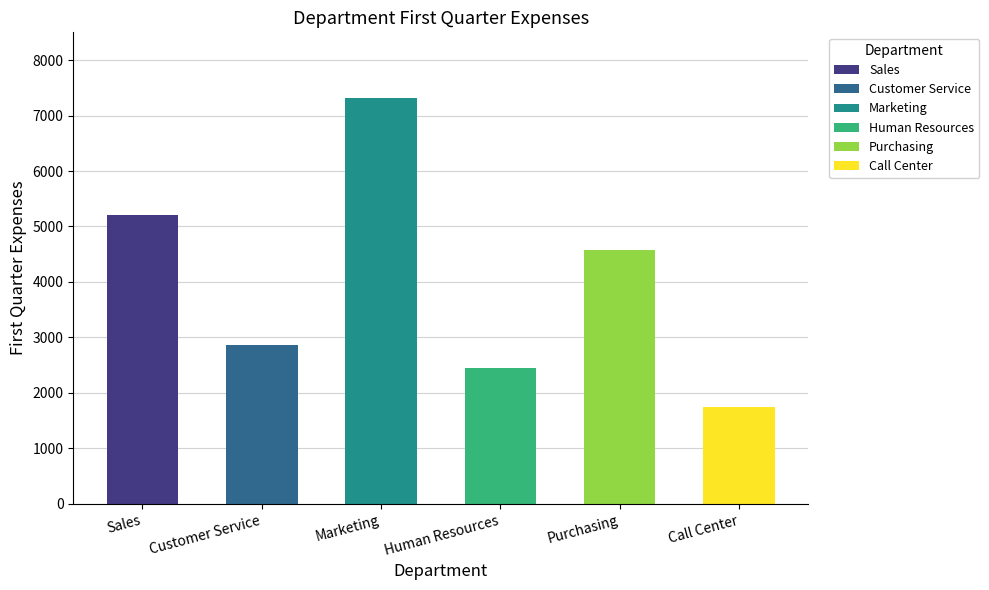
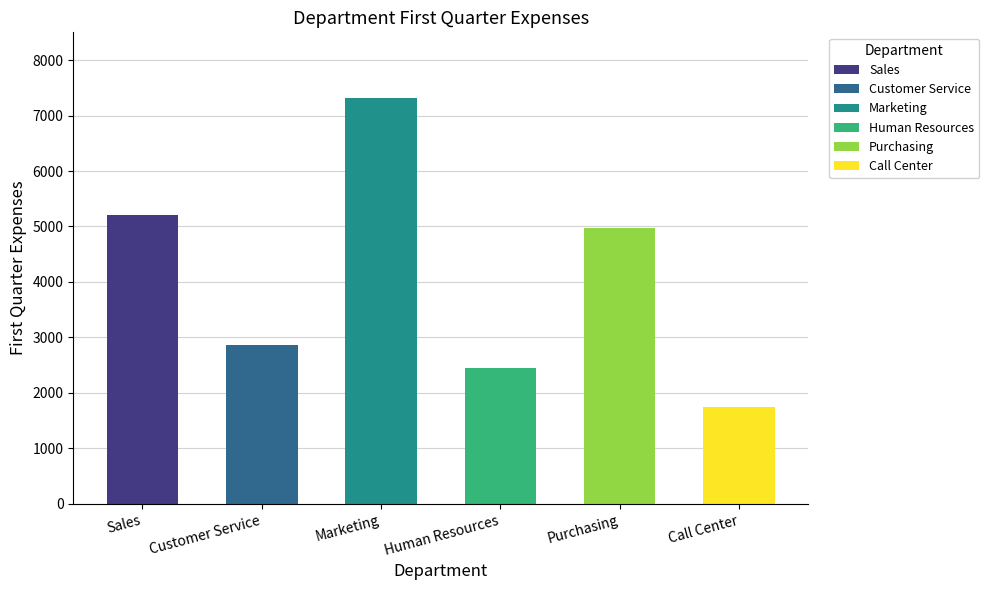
Purchasing, Purchasing: 4600 -> 5000
